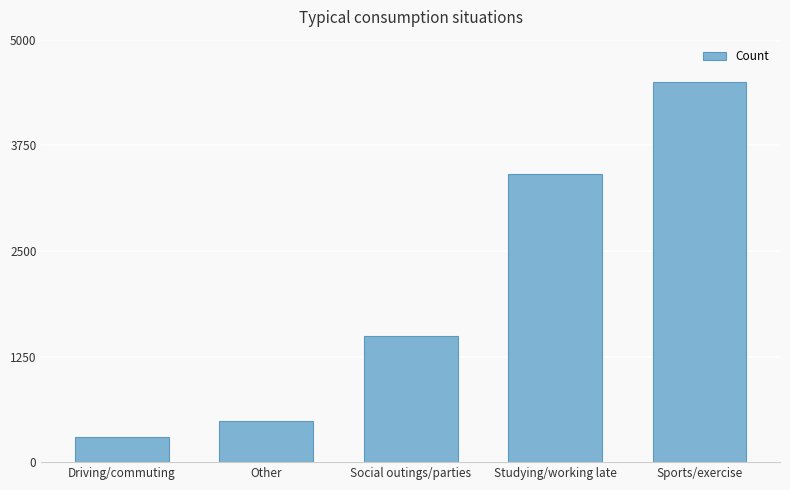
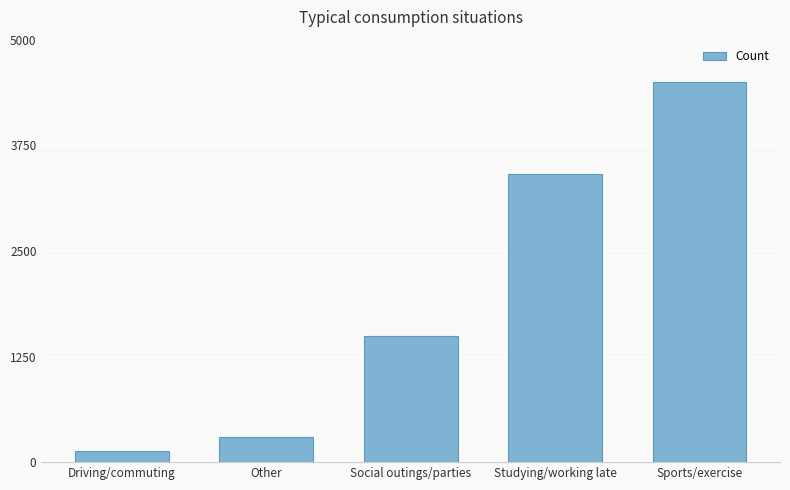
Driving/commuting: 300 -> 100
Other: 500 -> 300
